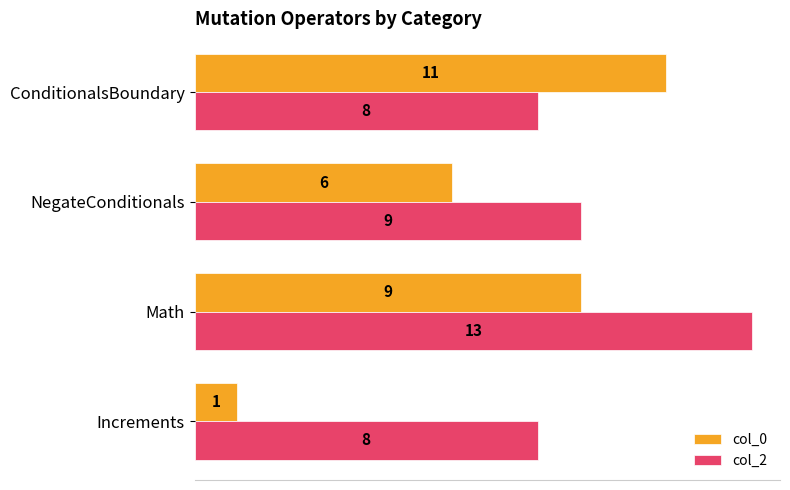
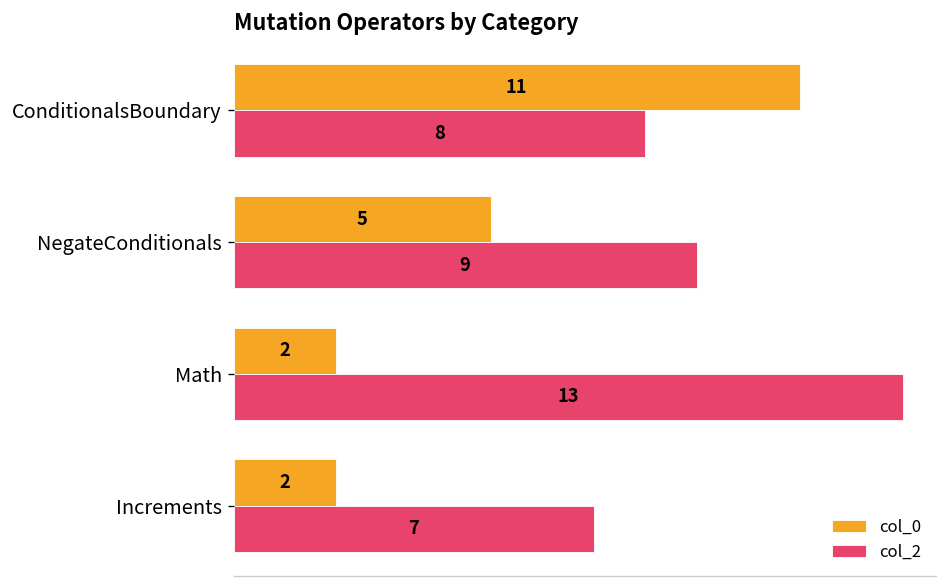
col_0, NegateConditionals: 6 -> 5
col_0, Math: 9 -> 2
col_0, Increments: 1 -> 2
col_2, Increments: 8 -> 7
